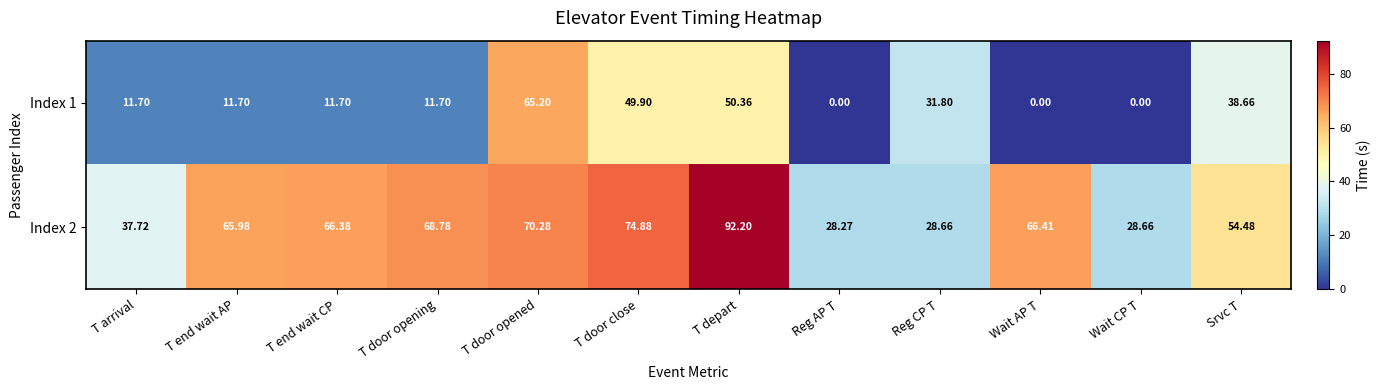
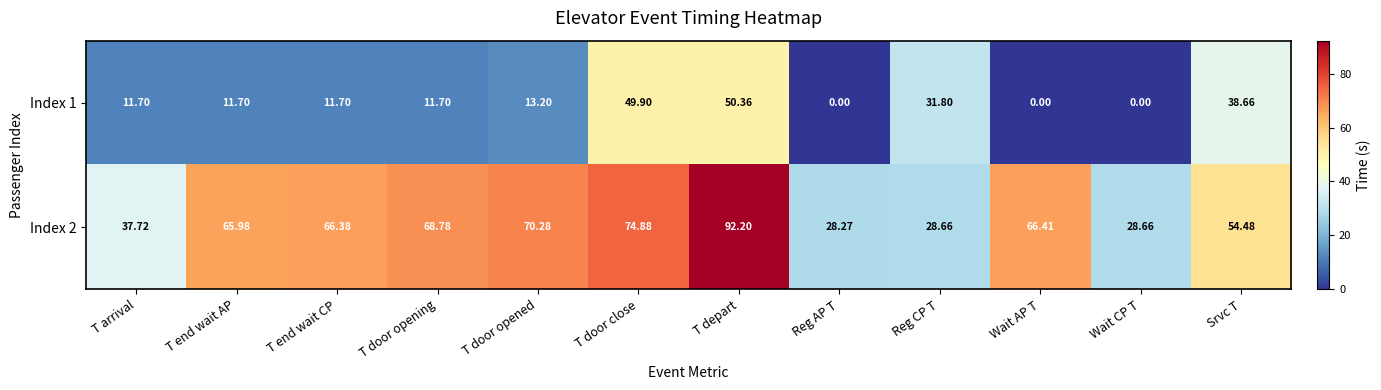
Index 1, T door opened: 65.20 -> 13.20
